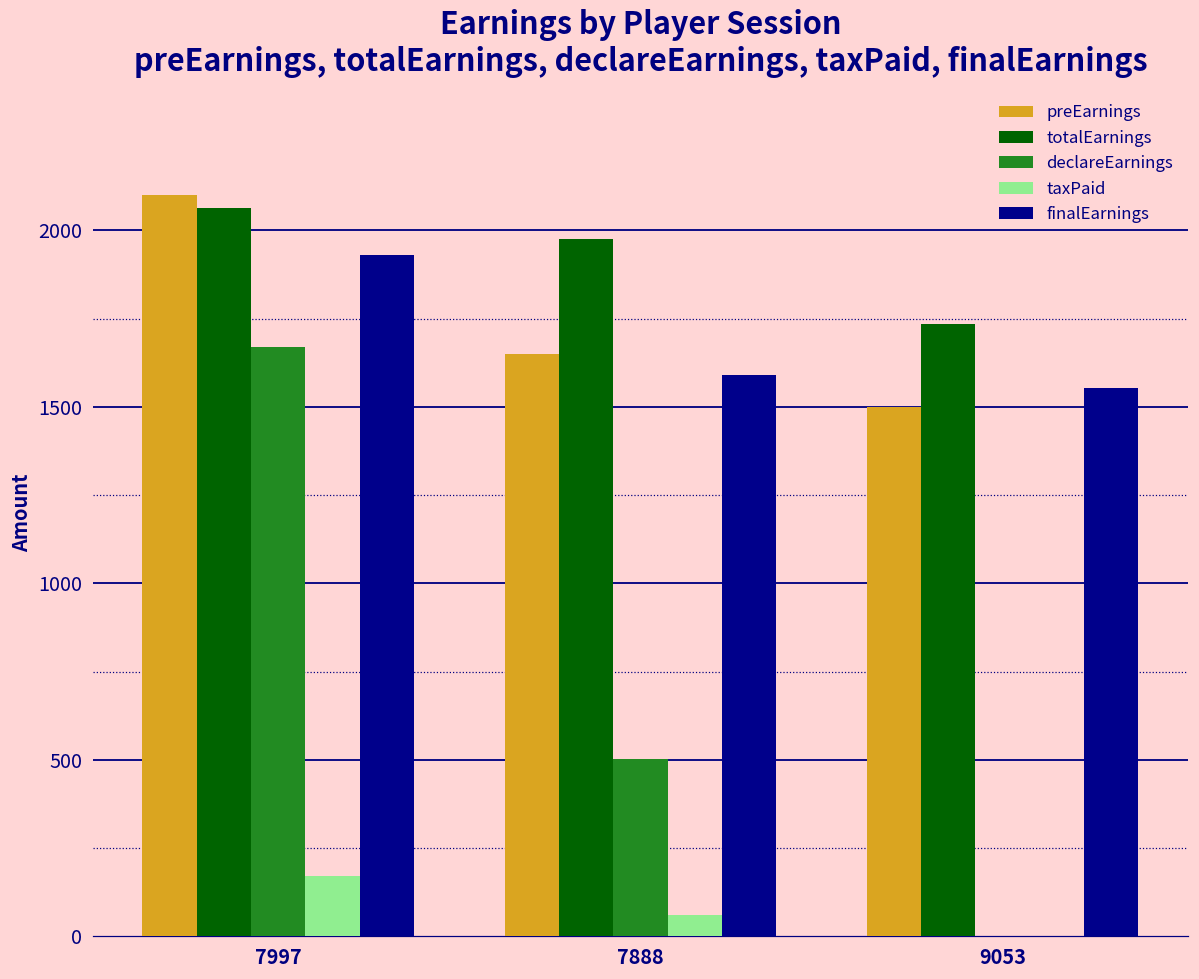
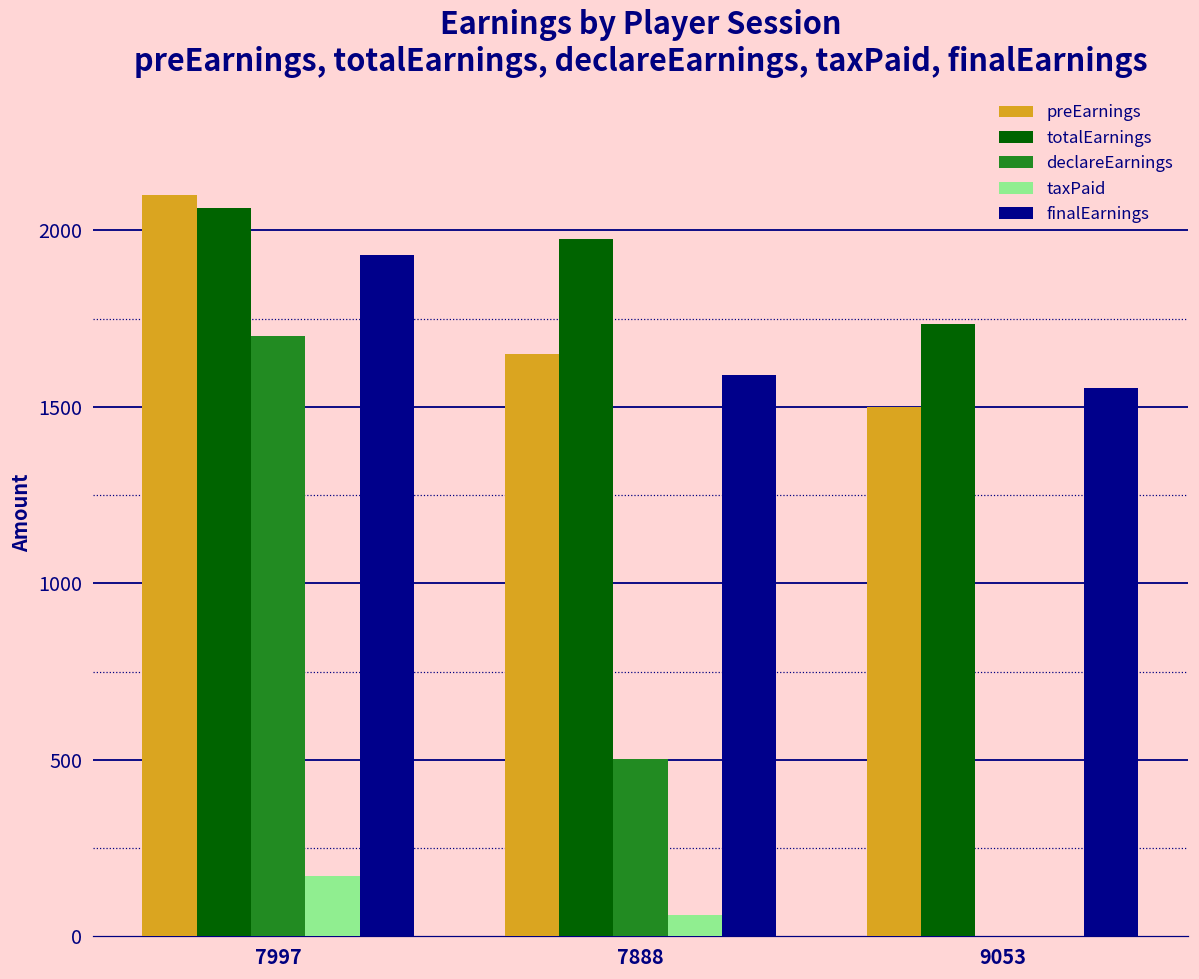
declareEarnings, 7997: 1670 -> 1700
